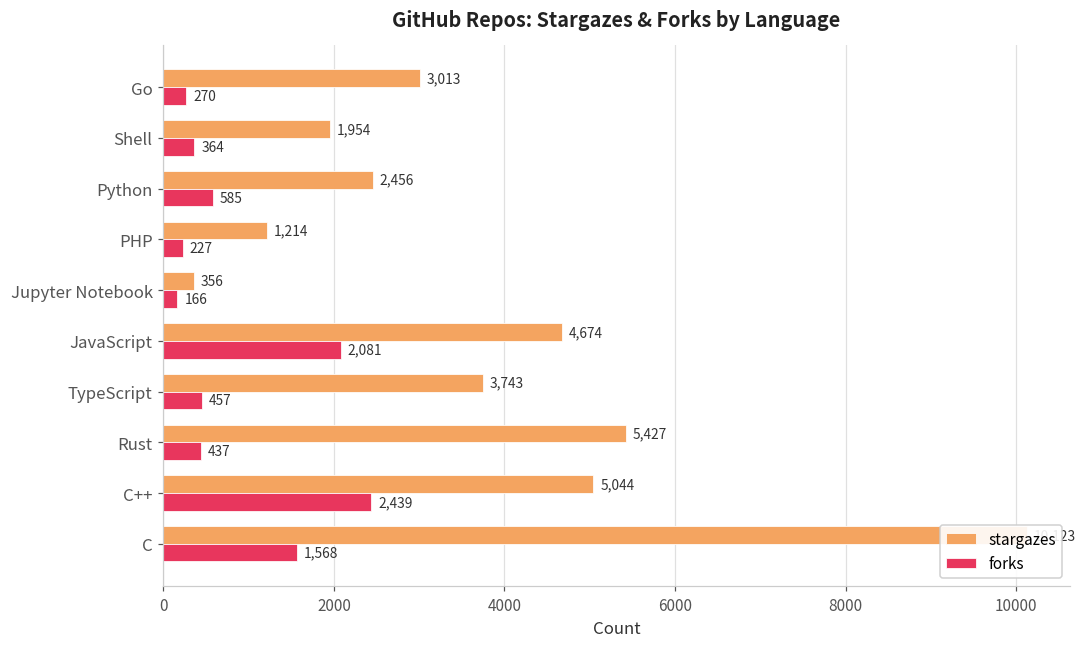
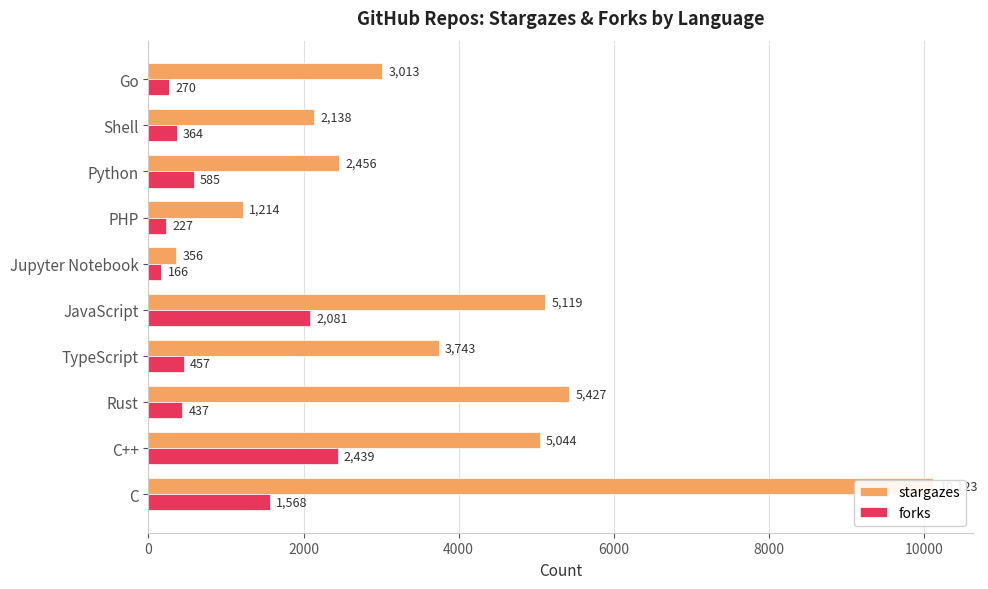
stargazes, Shell: 1,954 -> 2,138
stargazes, JavaScript: 4,674 -> 5,119
